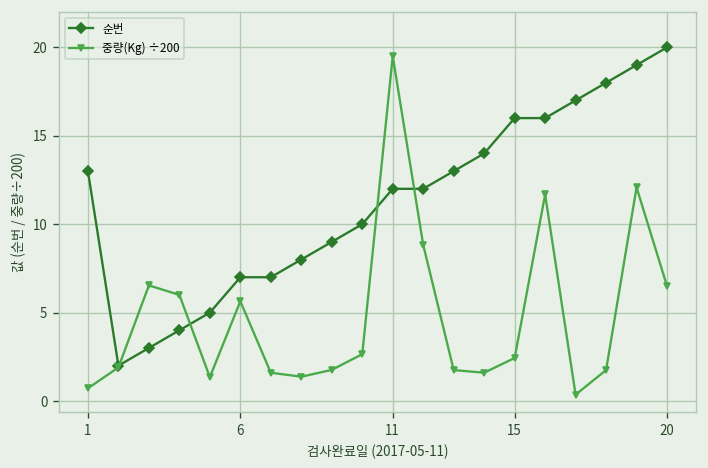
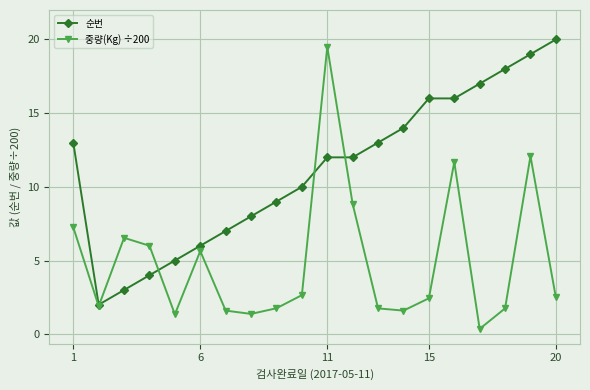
중량(Kg) ÷200, 1: 0.7 -> 7.3
순번, 6: 7 -> 6
중량(Kg) ÷200, 20: 6.5 -> 2.5
